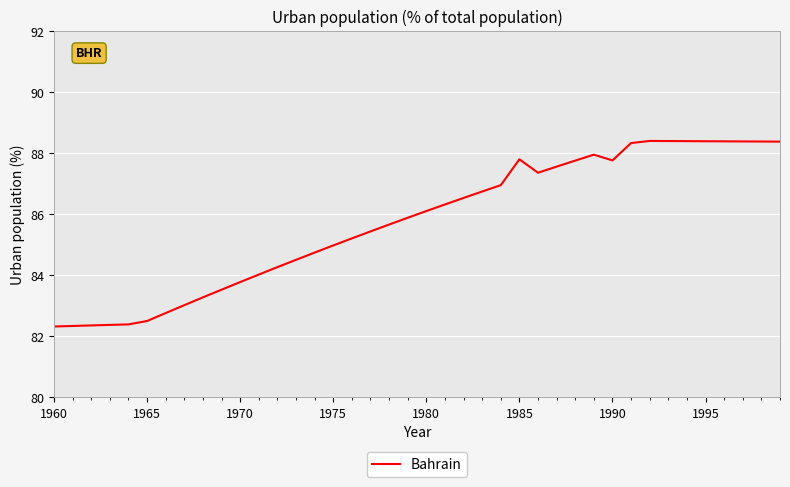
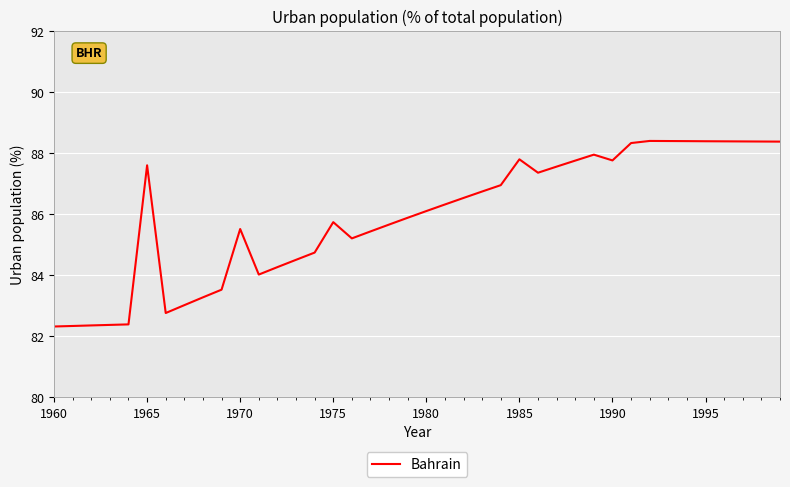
1965: 82.5 -> 87.6
1970: 83.8 -> 85.5
1975: 85.0 -> 85.7
